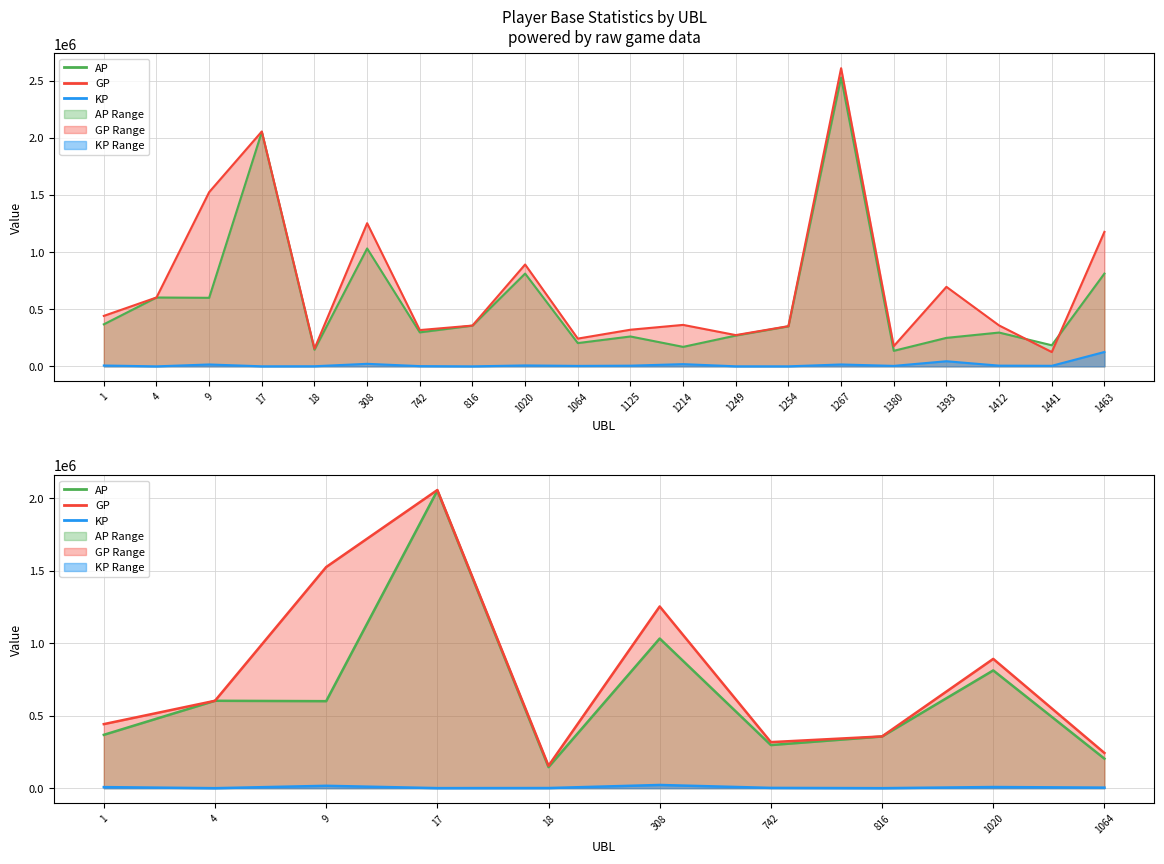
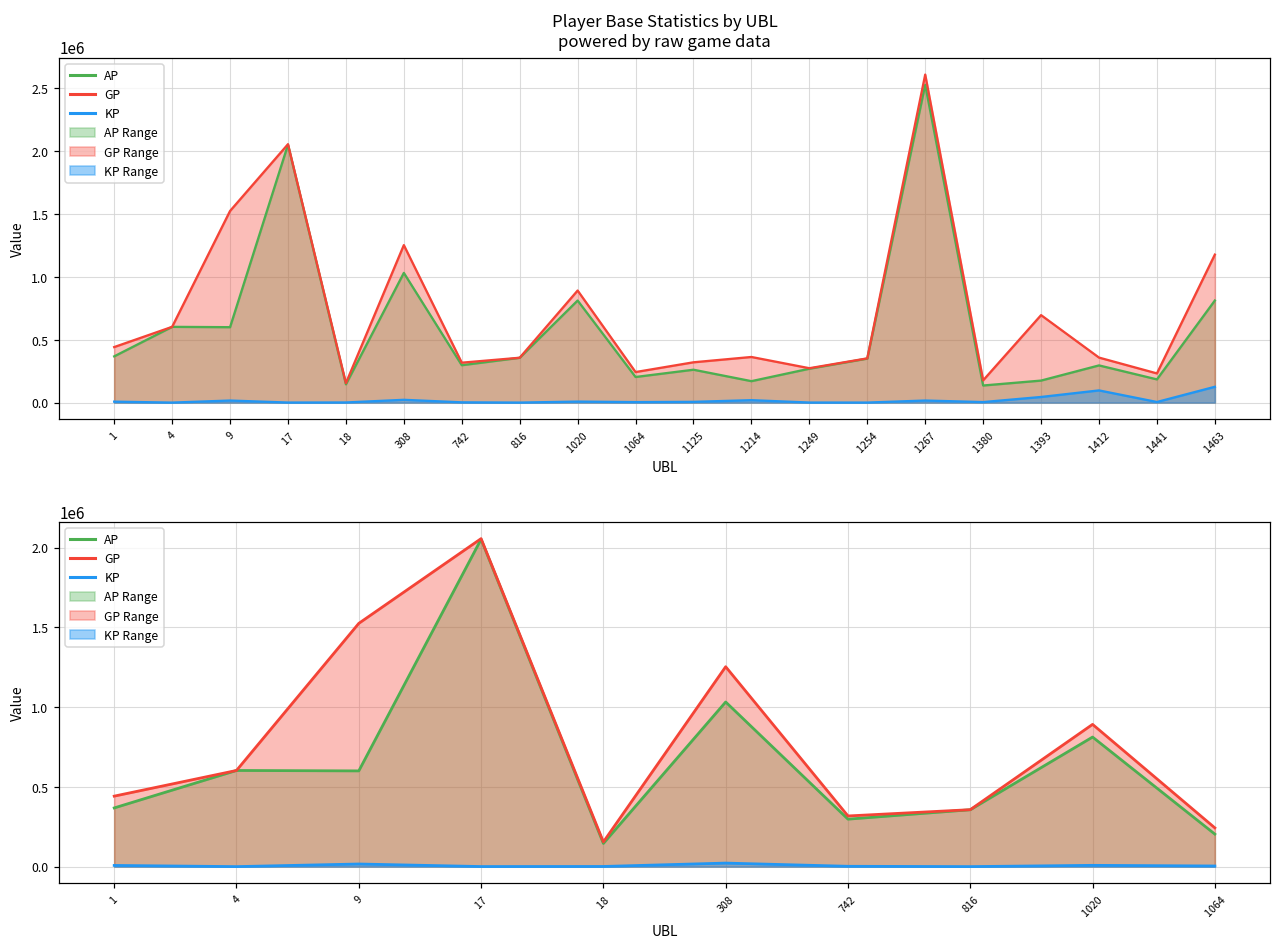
Player Base Statistics by UBL powered by raw game data, AP, 1393: 250000 -> 180000
Player Base Statistics by UBL powered by raw game data, KP, 1412: 10000 -> 100000
Player Base Statistics by UBL powered by raw game data, GP, 1441: 130000 -> 230000
